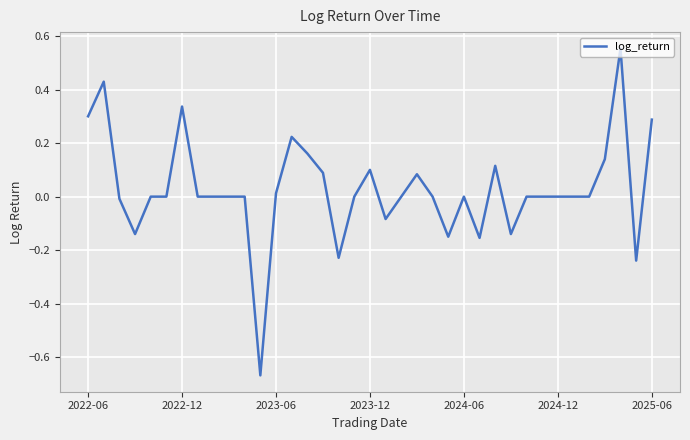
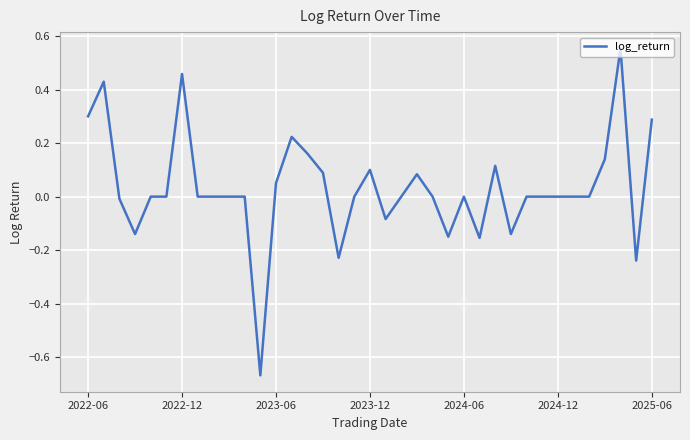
2022-12: 0.34 -> 0.46
2023-06: 0.01 -> 0.05
